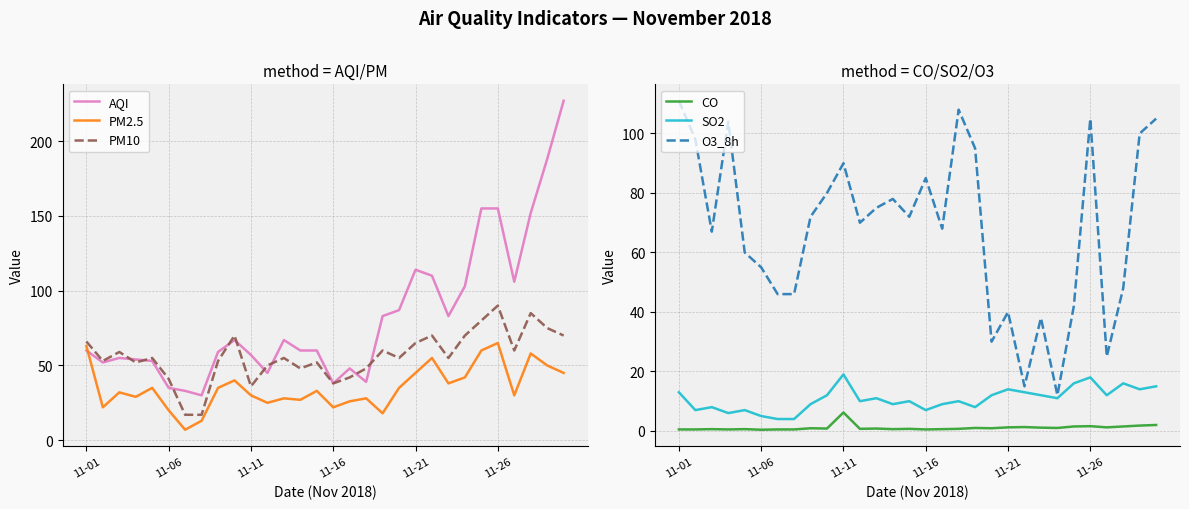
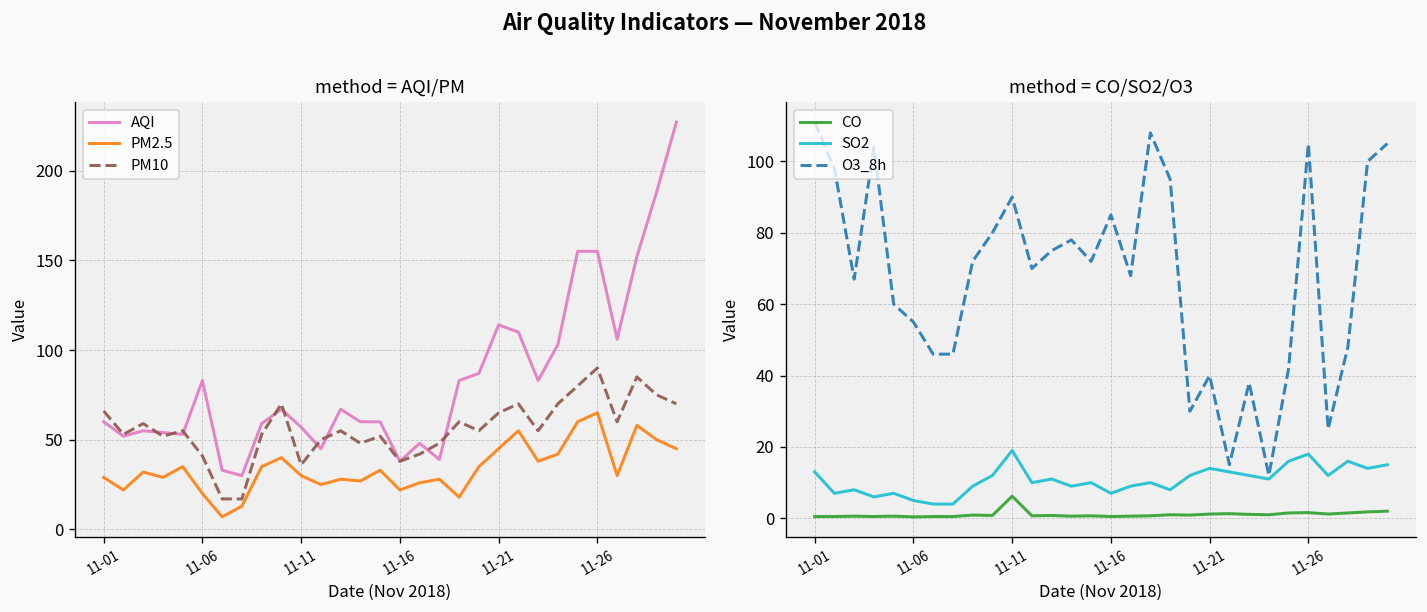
method = AQI/PM, PM2.5, 11-01: 63 -> 29
method = AQI/PM, AQI, 11-06: 35 -> 83
